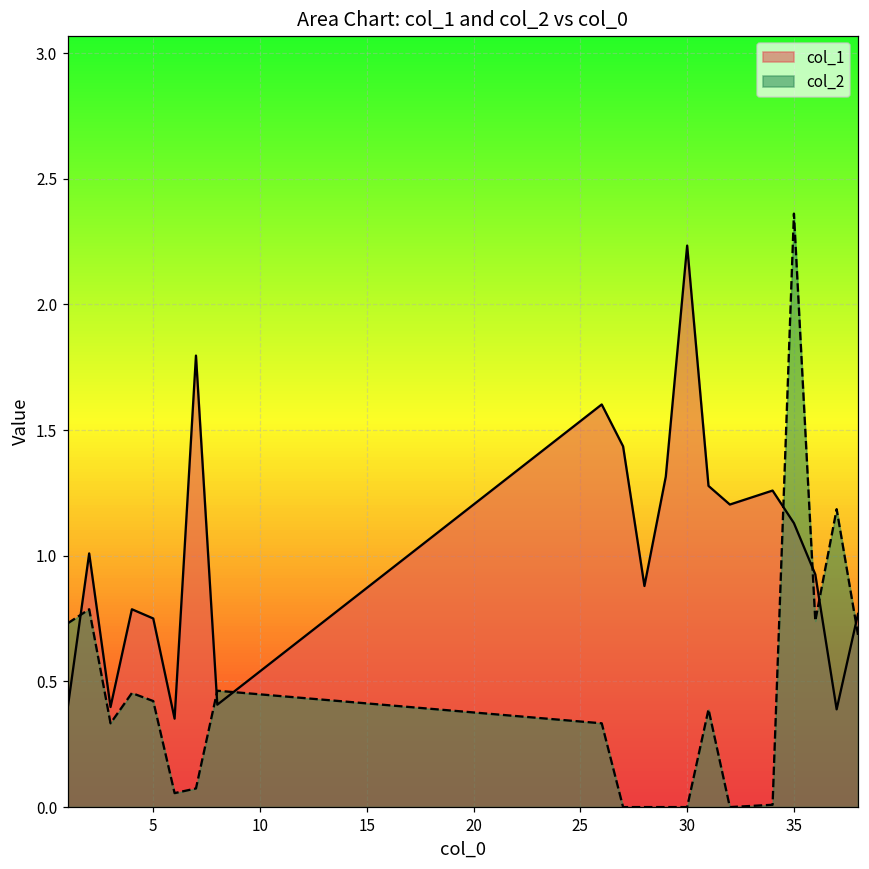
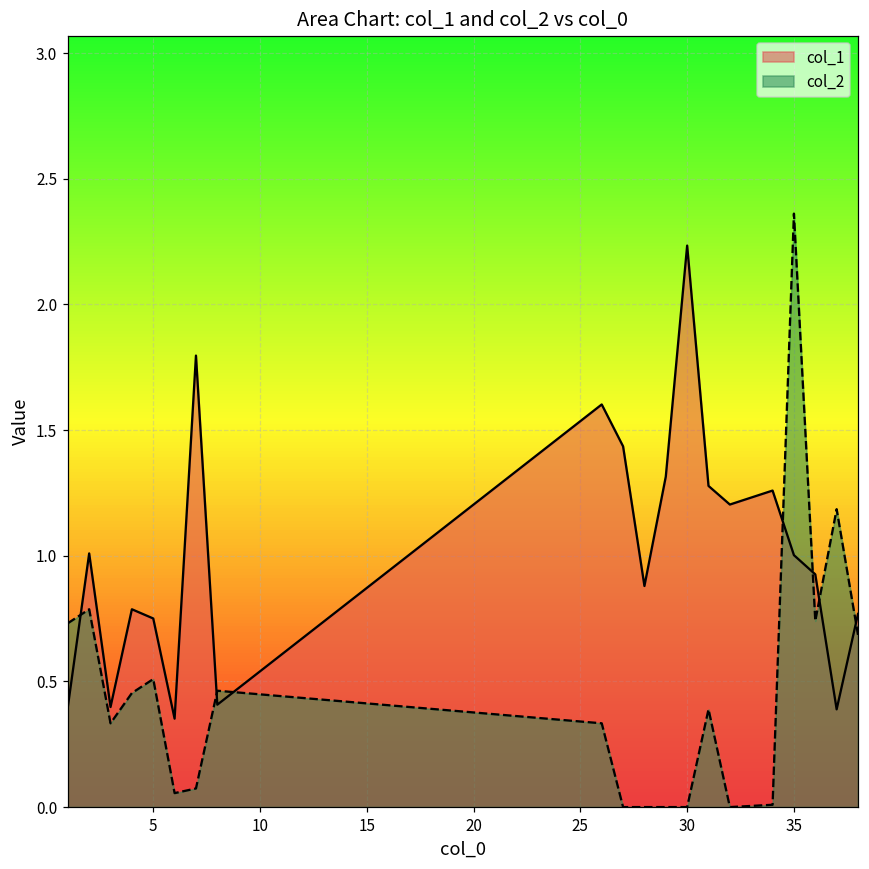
col_2, 5: 0.42 -> 0.51
col_1, 35: 1.13 -> 1.00
